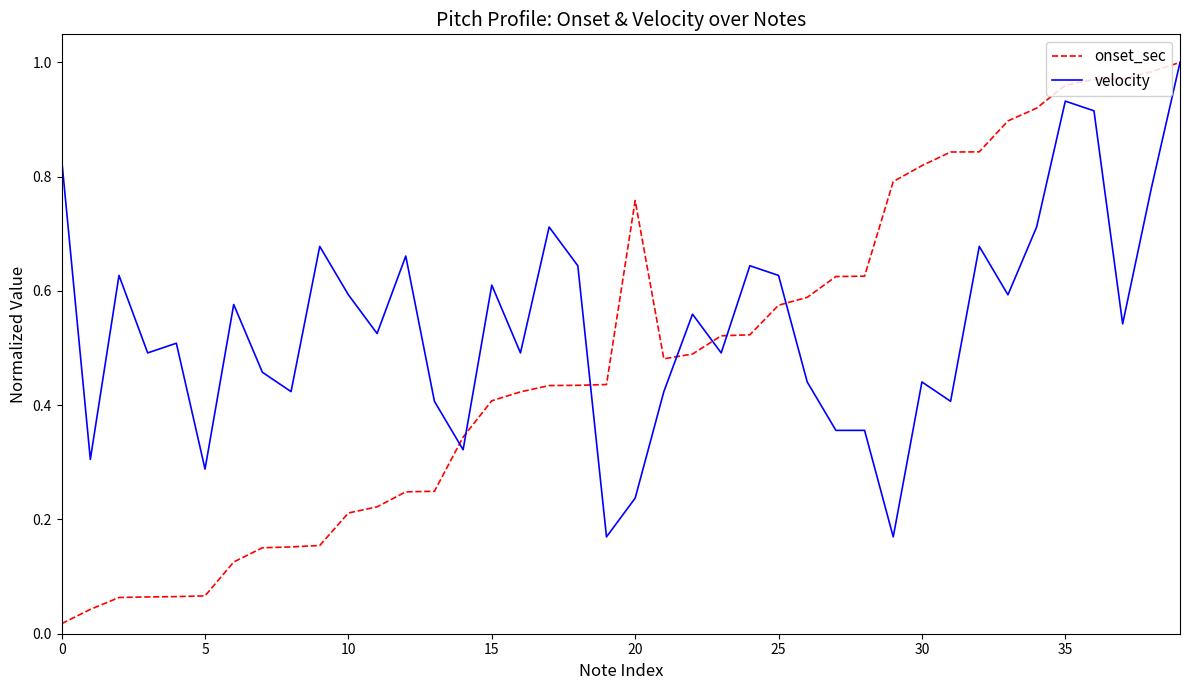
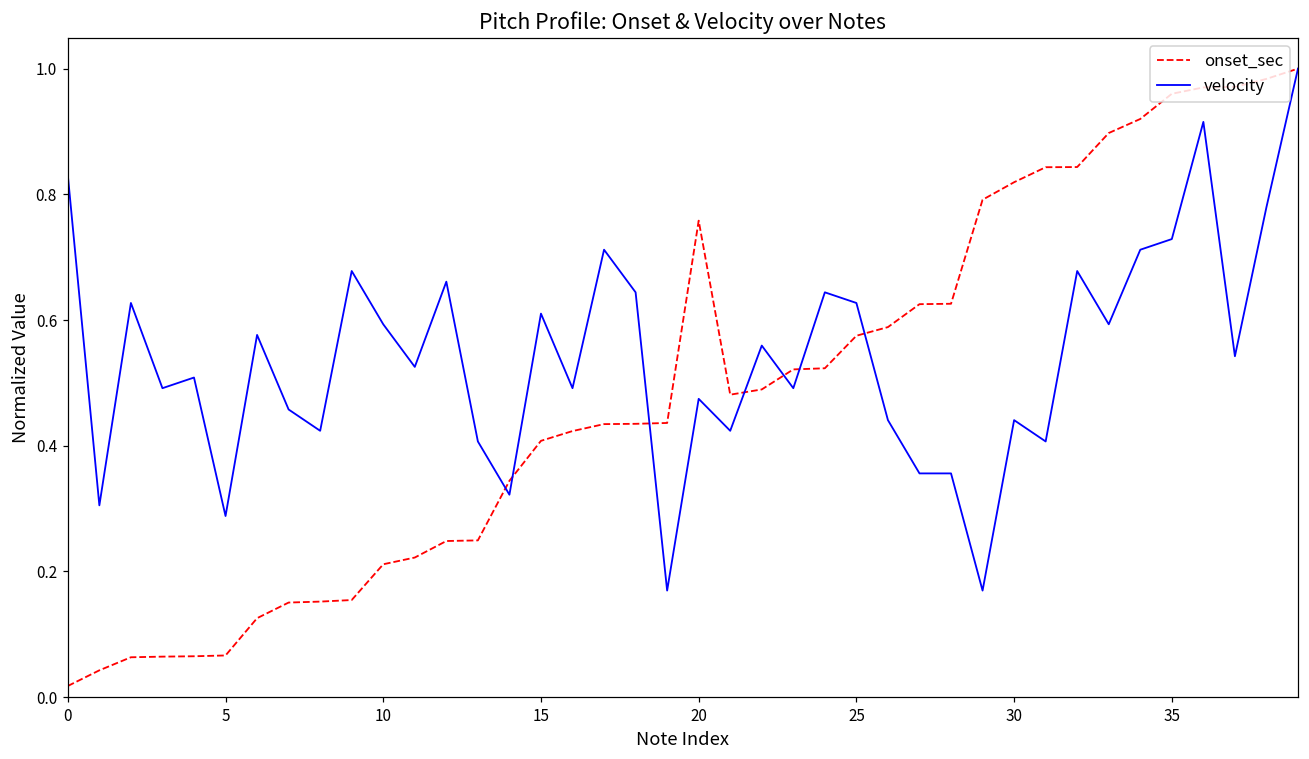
velocity, 20: 0.24 -> 0.47
velocity, 35: 0.93 -> 0.73
